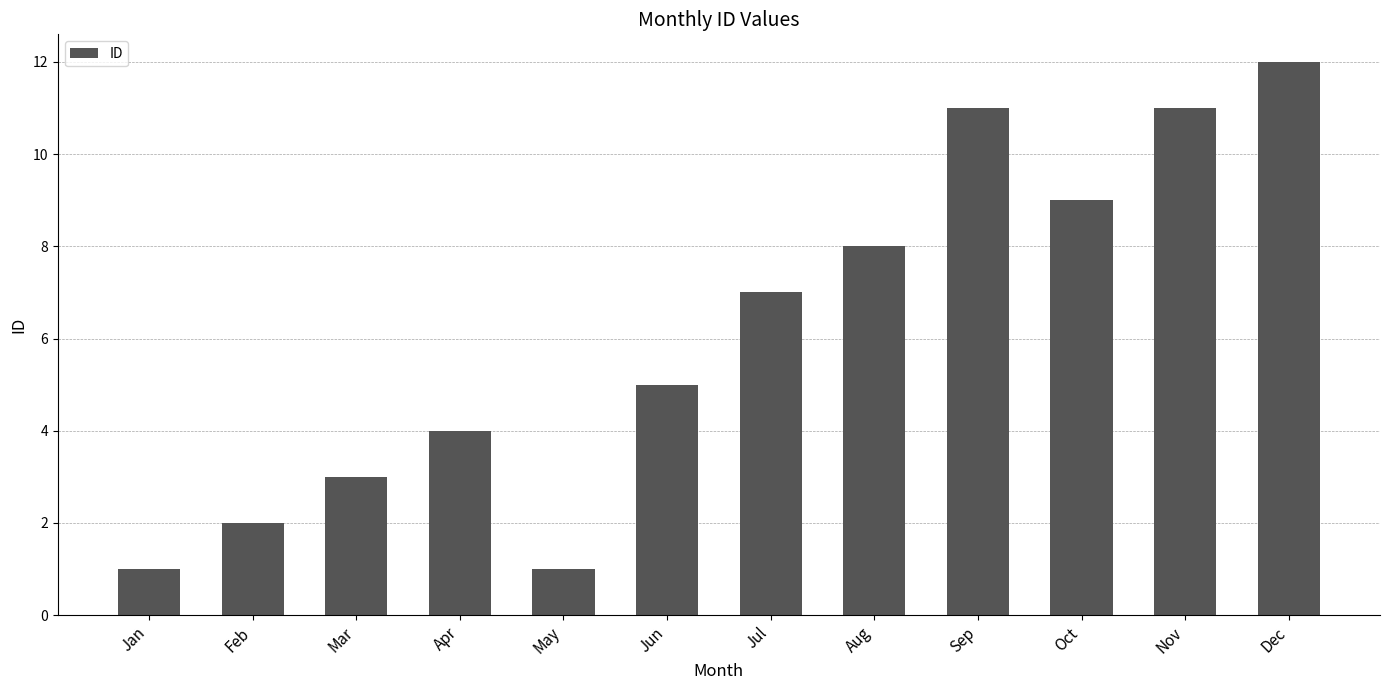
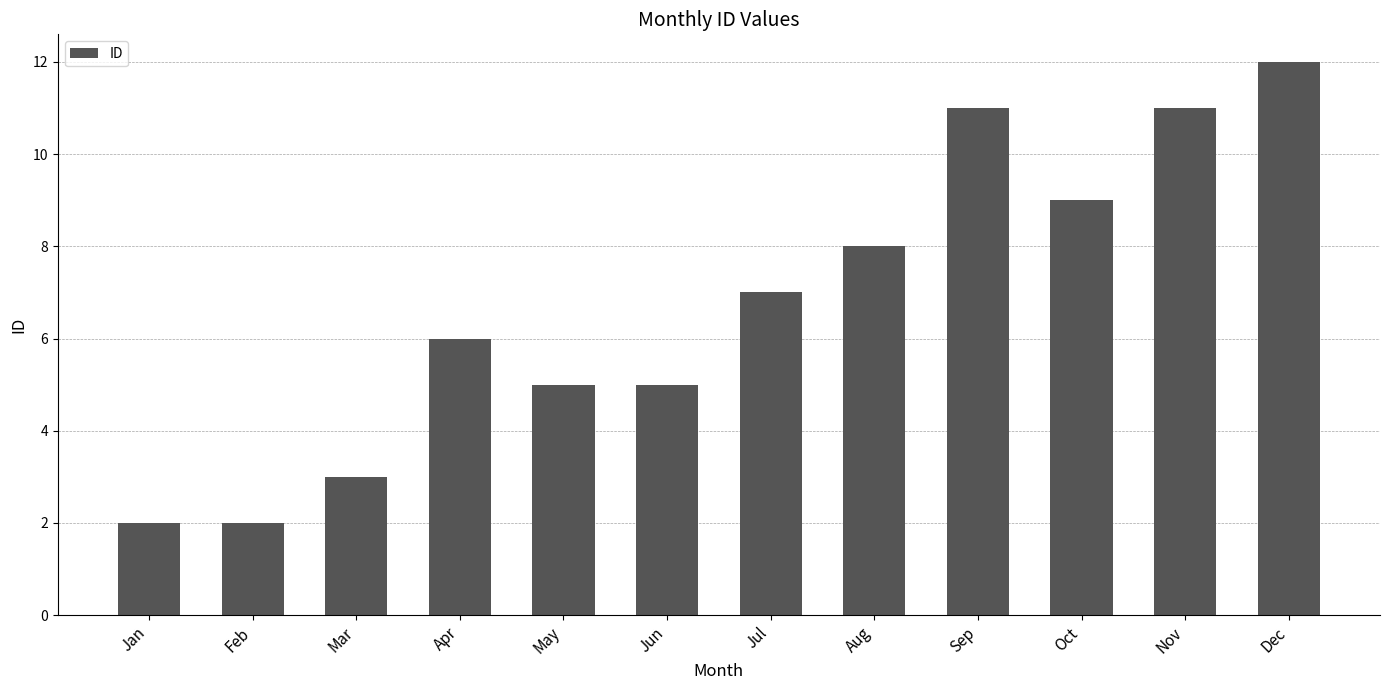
Jan: 1 -> 2
Apr: 4 -> 6
May: 1 -> 5
